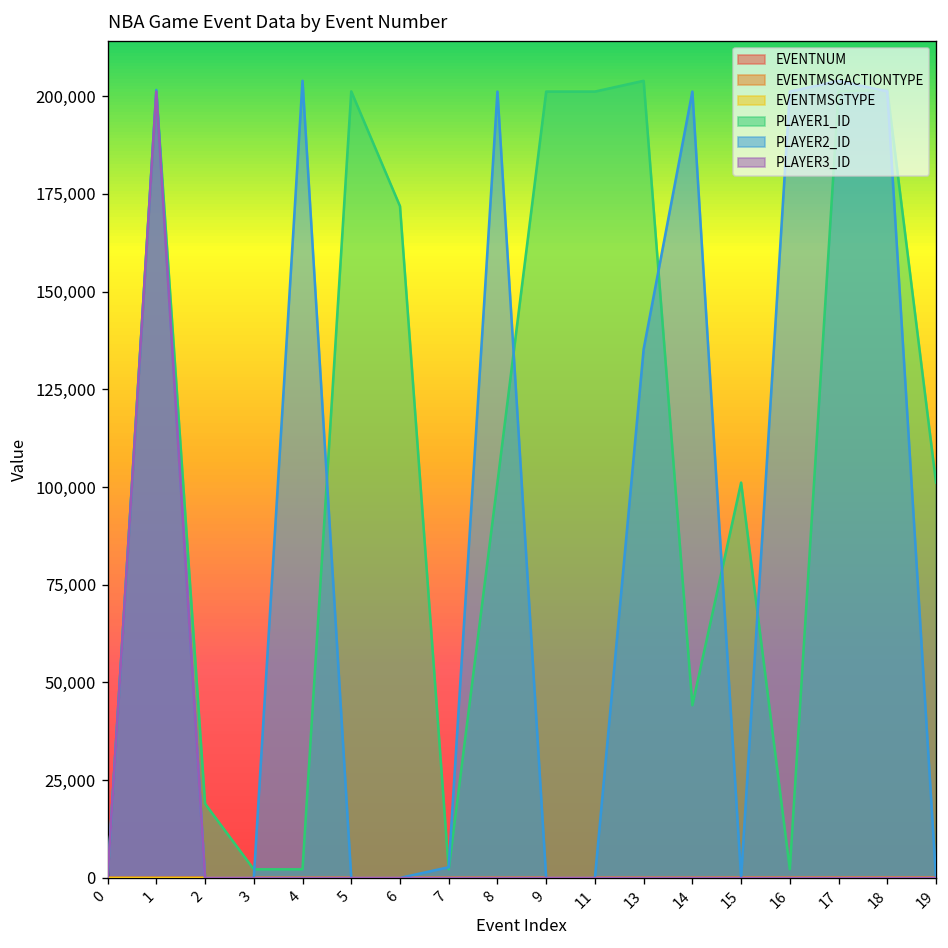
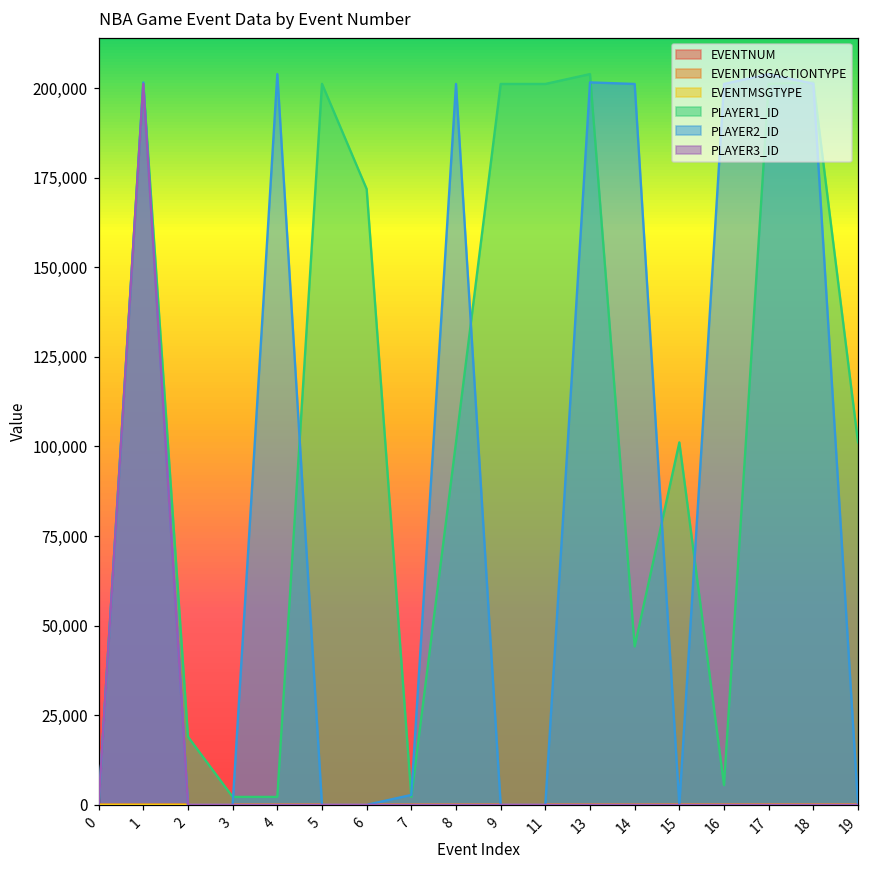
PLAYER2_ID, 13: 135,000 -> 202,000
PLAYER1_ID, 16: 2,000 -> 5,000
